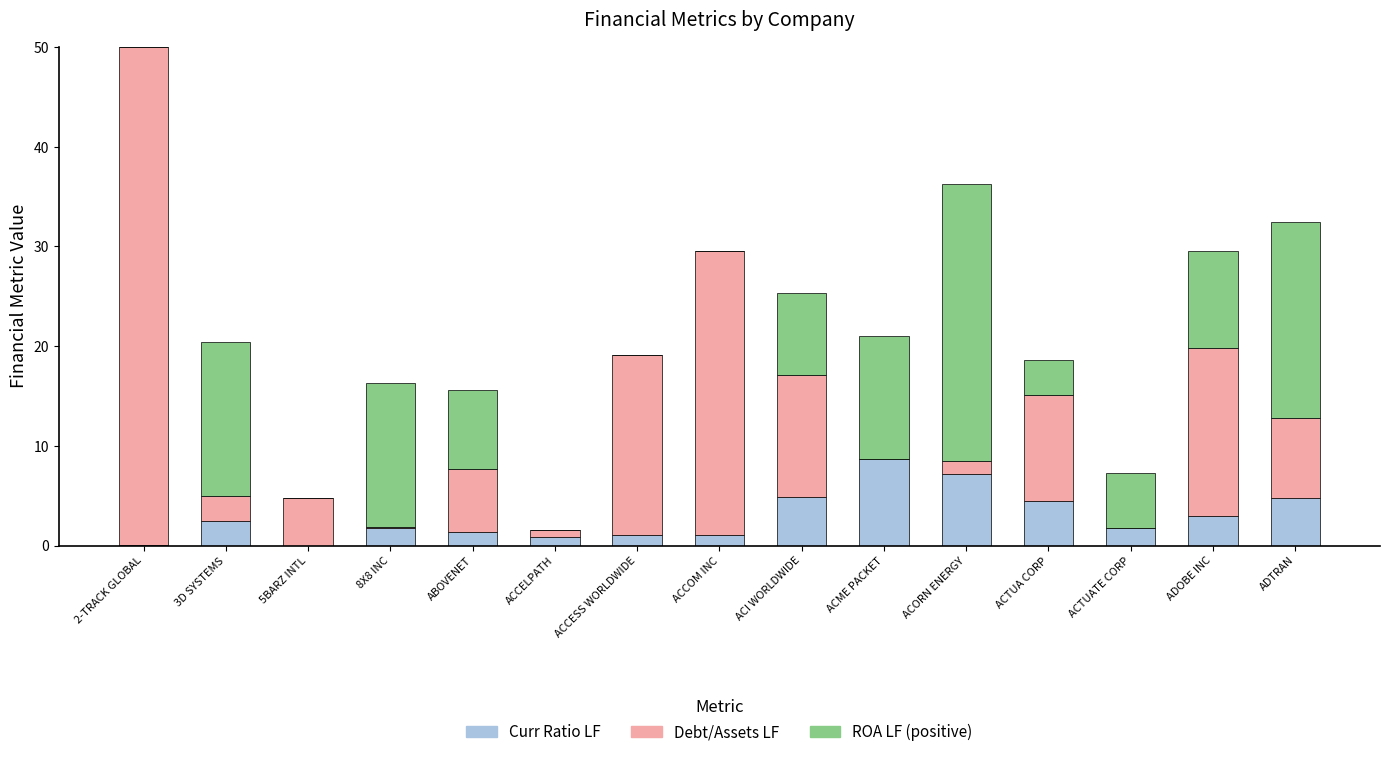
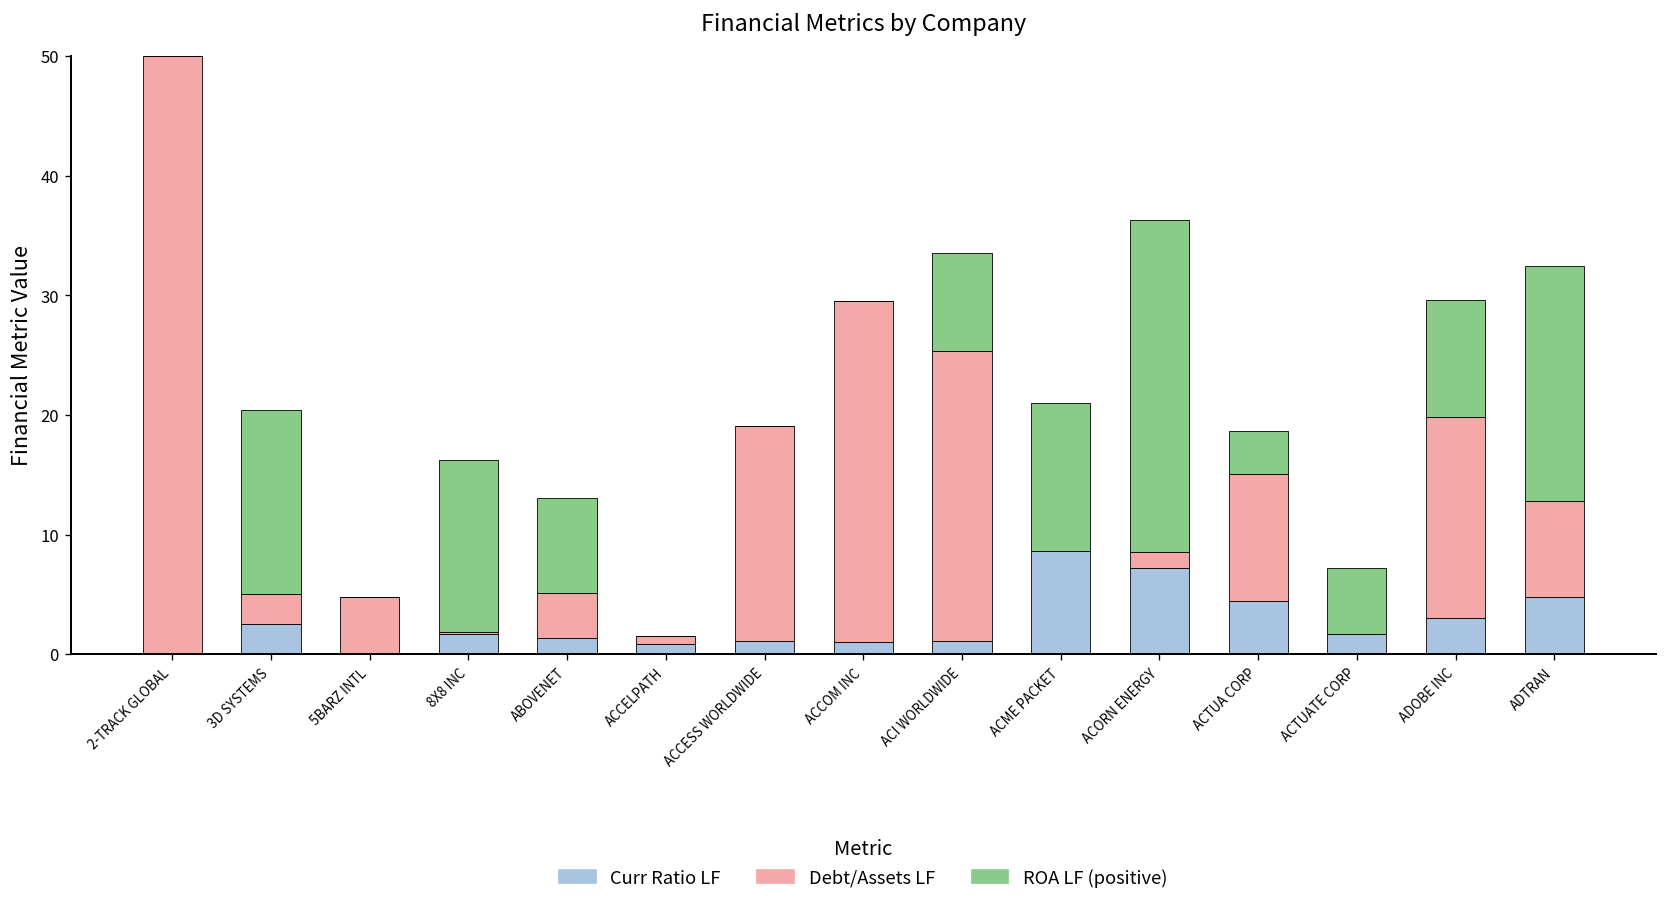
Debt/Assets LF, ABOVENET: 6 -> 4
Curr Ratio LF, ACI WORLDWIDE: 5 -> 1
Debt/Assets LF, ACI WORLDWIDE: 12 -> 24
